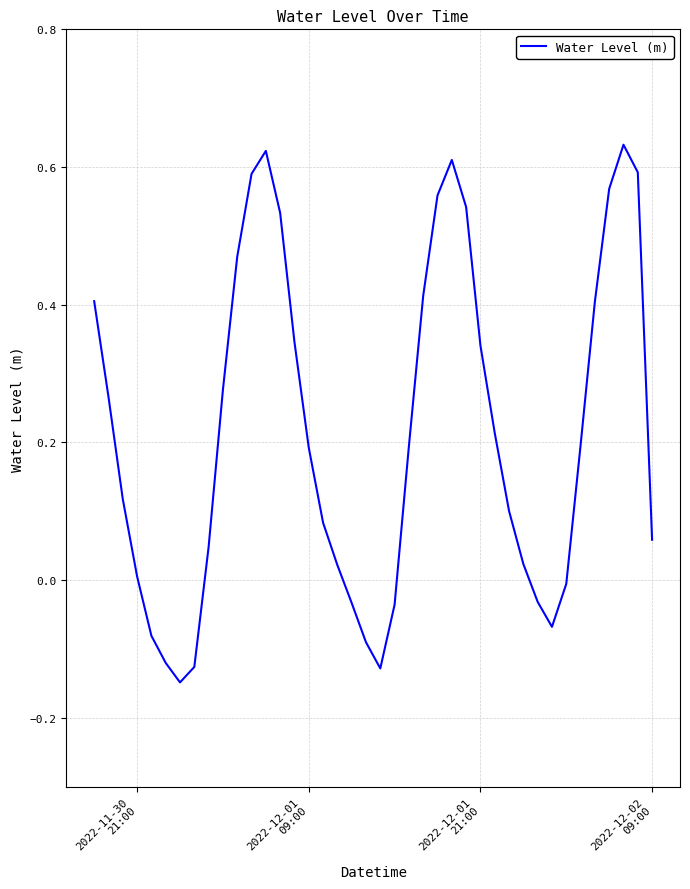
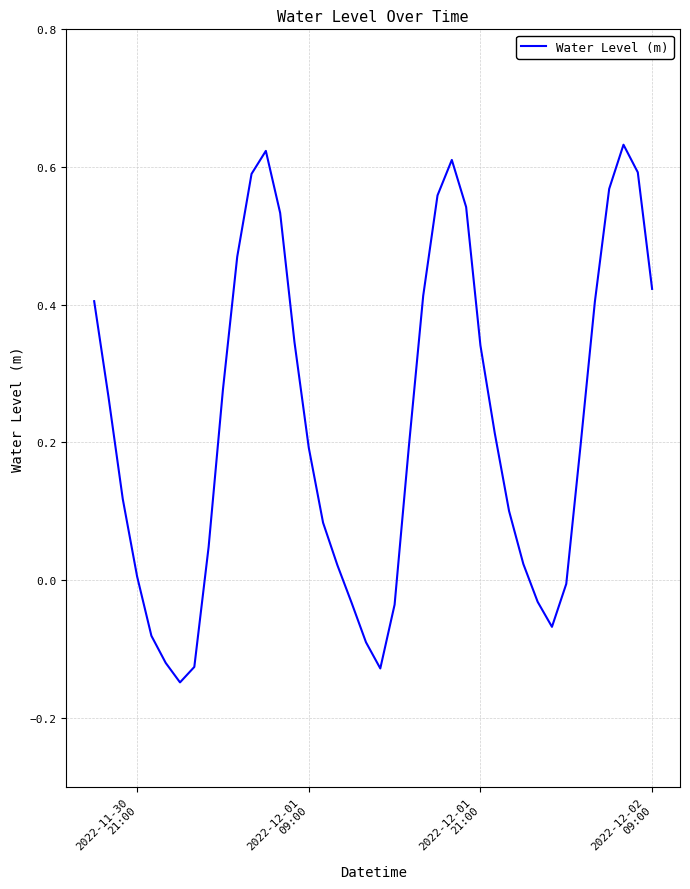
2022-12-02 09:00: 0.06 -> 0.42
